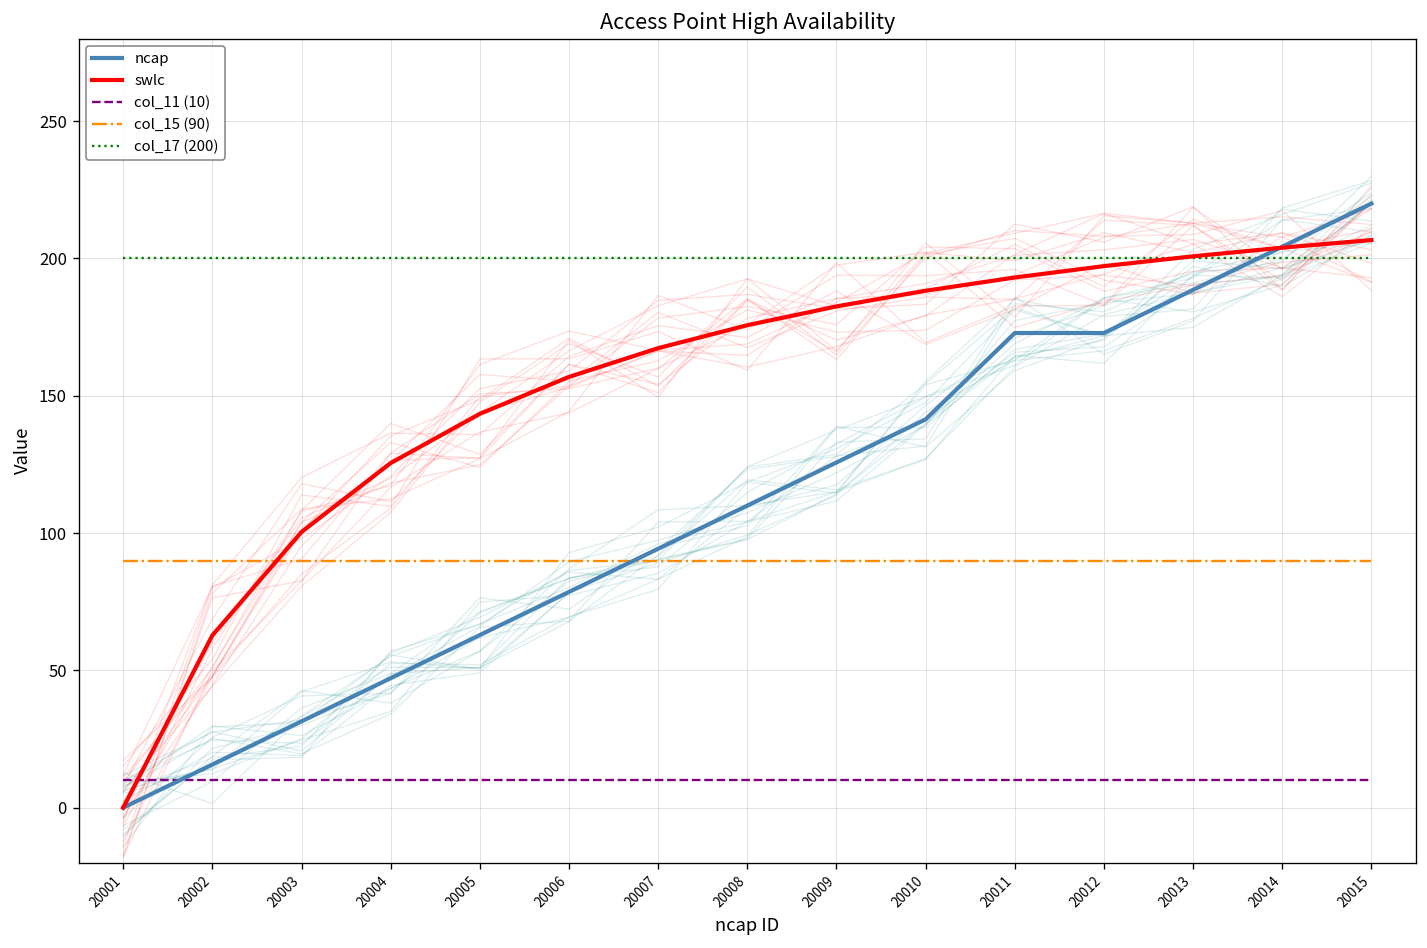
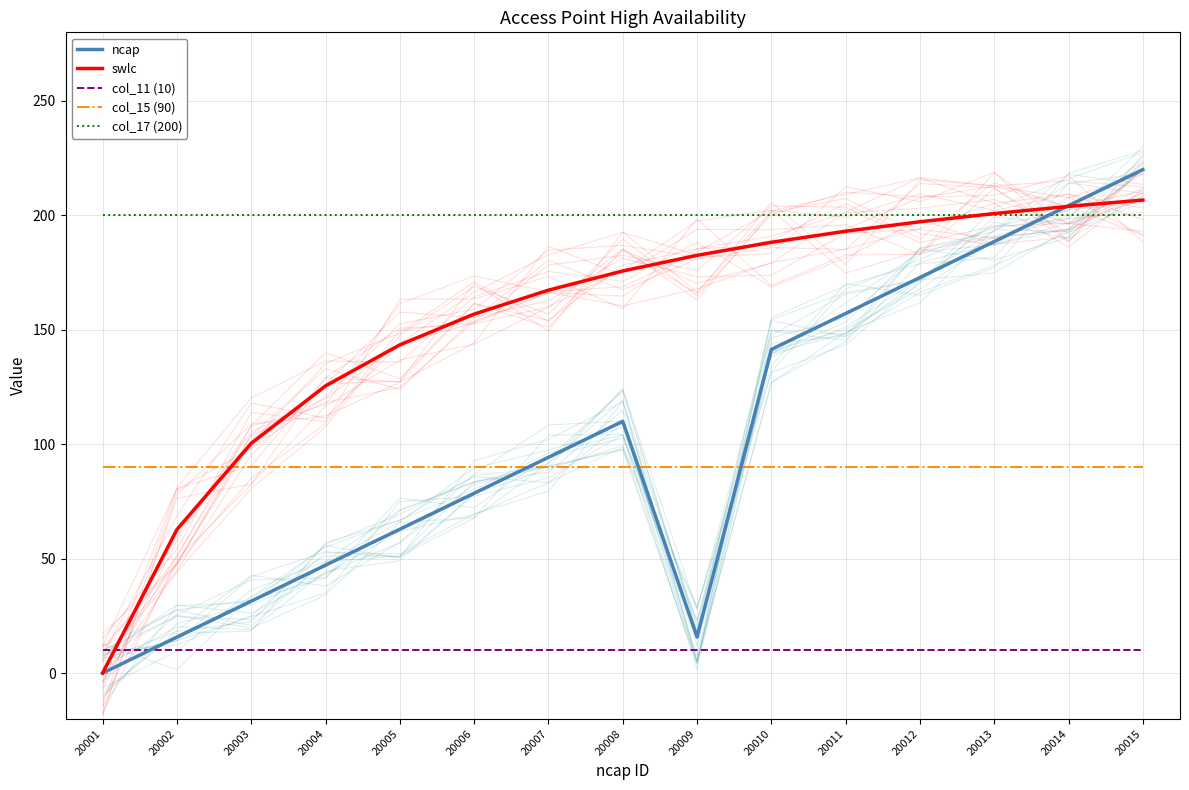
ncap, 20009: 126 -> 16
ncap, 20011: 173 -> 157
